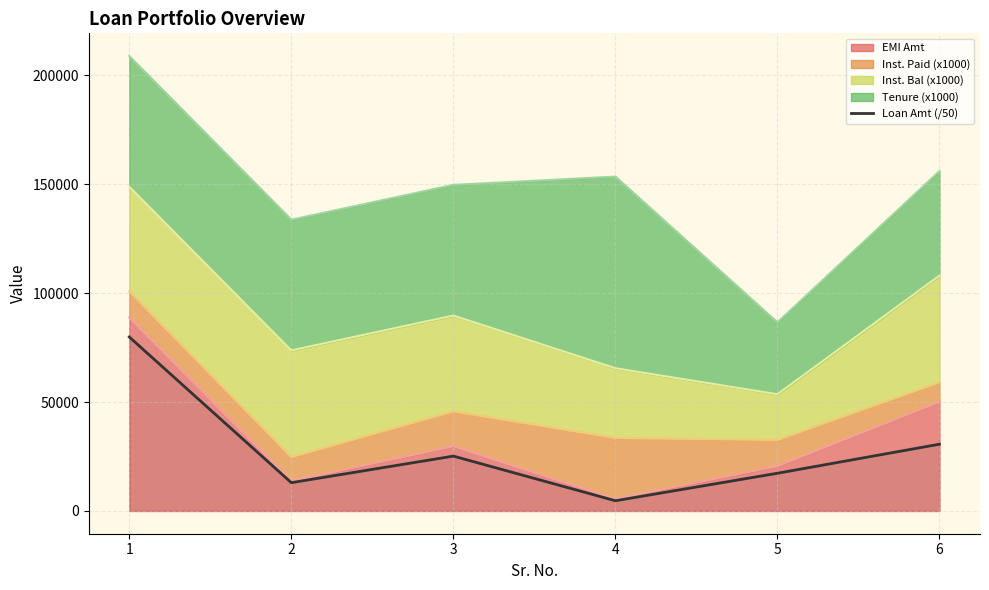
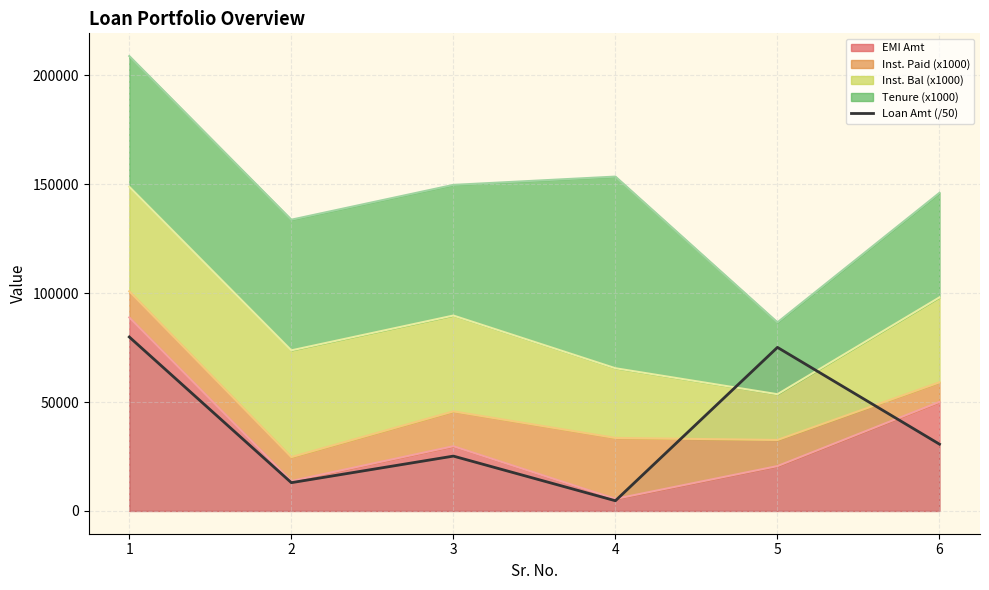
Loan Amt (/50), 5: 17000 -> 75000
Inst. Bal (x1000), 6: 49000 -> 39000
